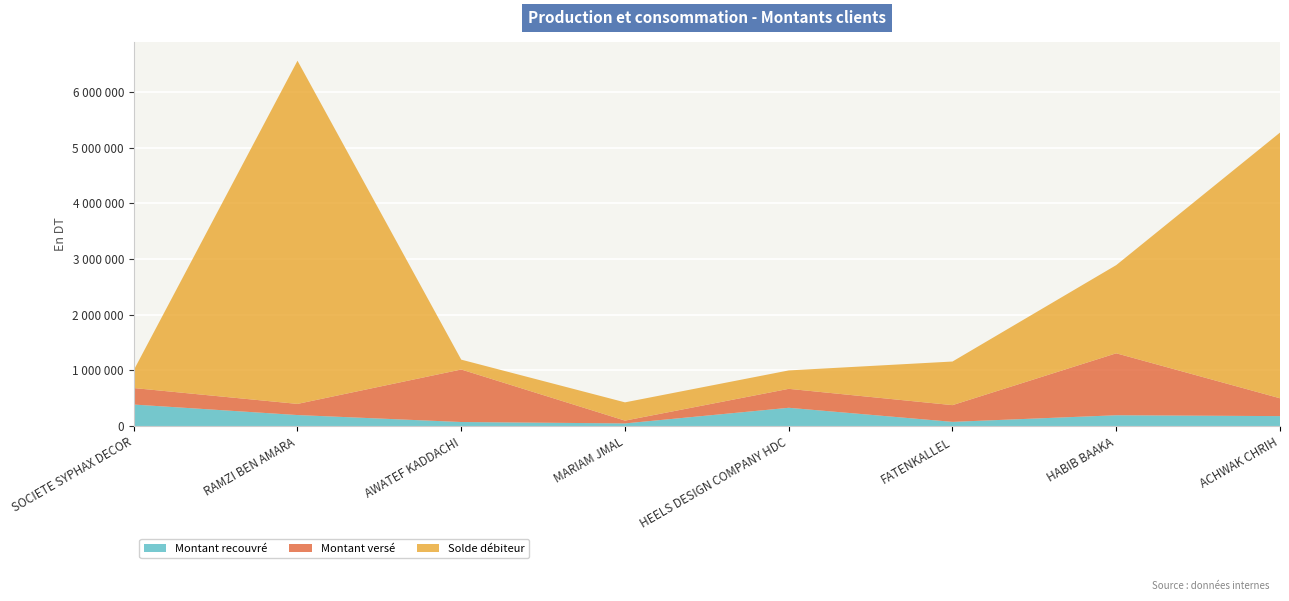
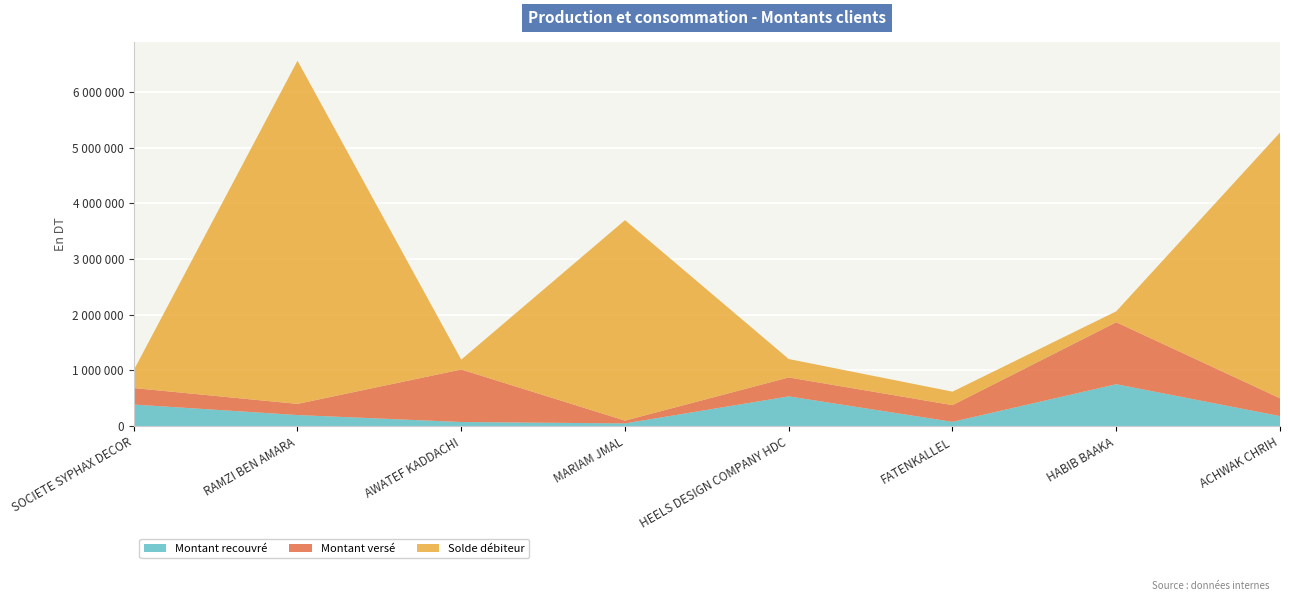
Solde débiteur, MARIAM JMAL: 300000 -> 3600000
Montant recouvré, HEELS DESIGN COMPANY HDC: 300000 -> 500000
Solde débiteur, FATENKALLEL: 800000 -> 200000
Montant recouvré, HABIB BAAKA: 200000 -> 800000
Solde débiteur, HABIB BAAKA: 1600000 -> 200000
